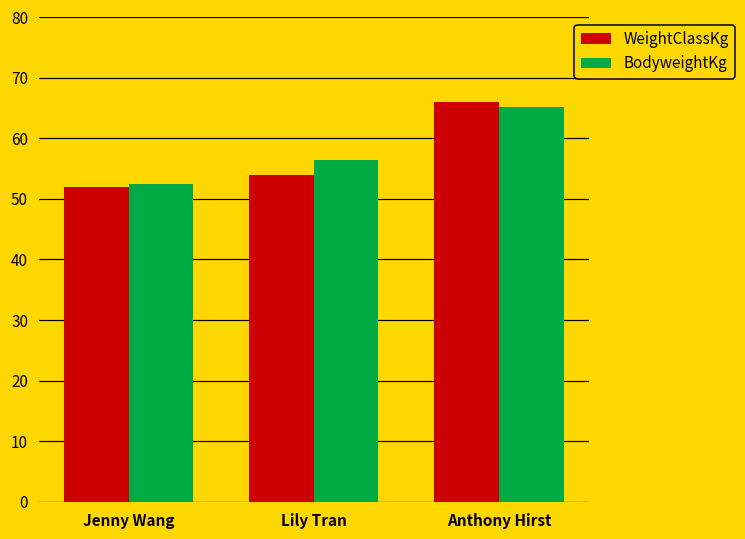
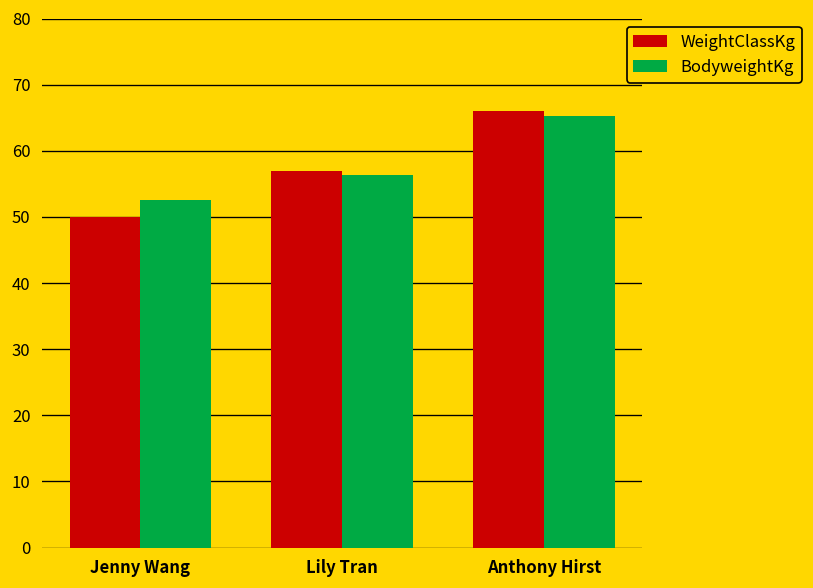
WeightClassKg, Jenny Wang: 52 -> 50
WeightClassKg, Lily Tran: 54 -> 57
